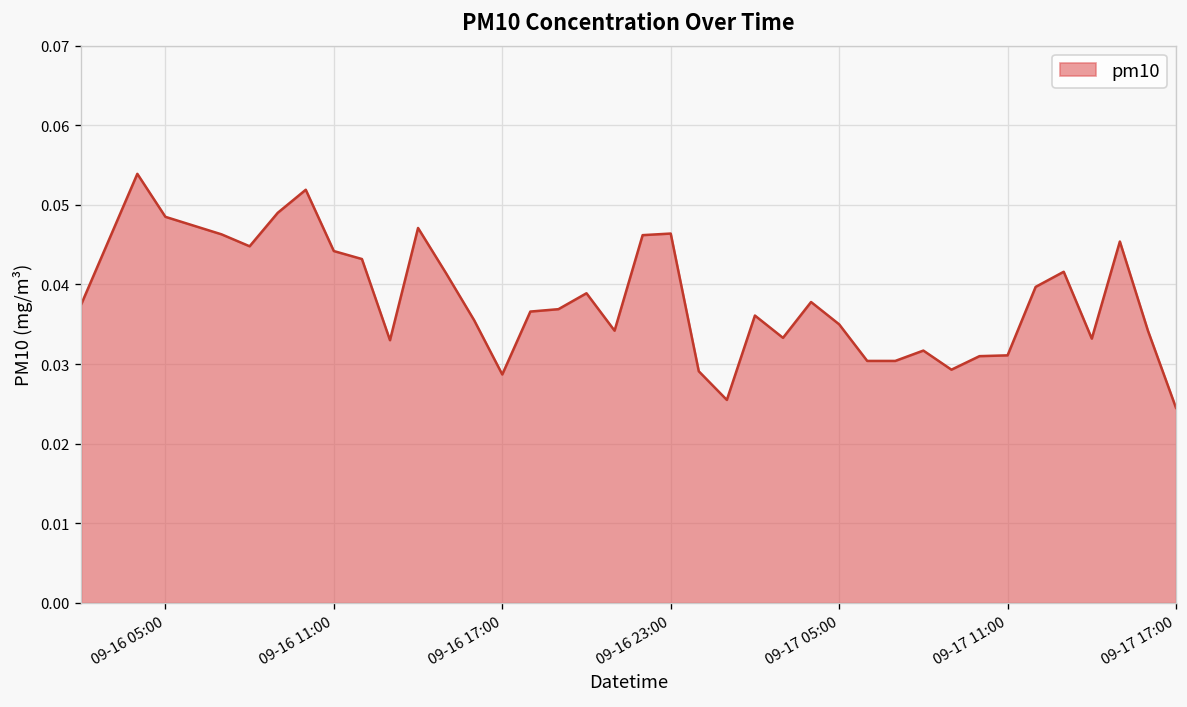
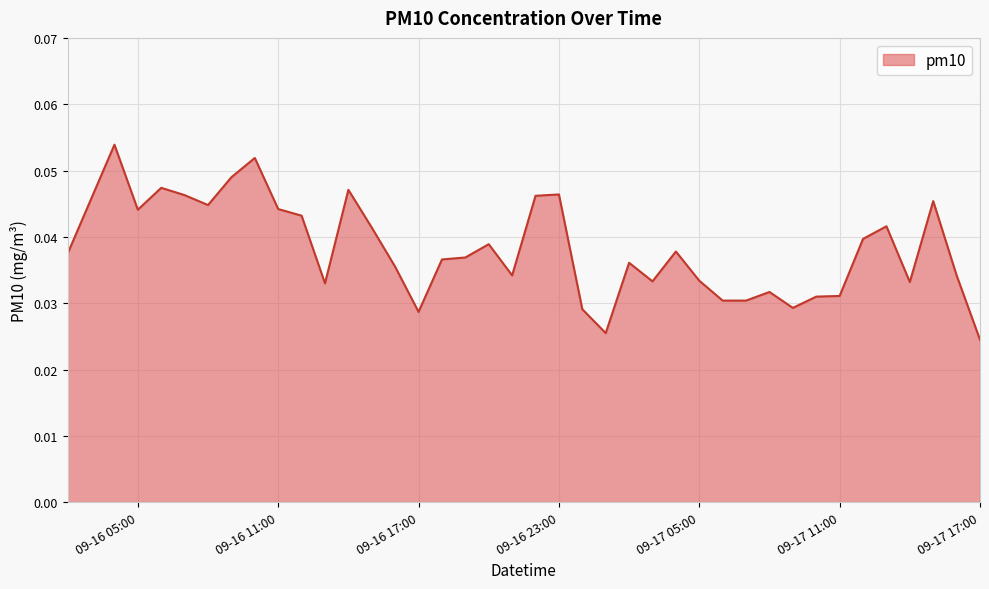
09-16 05:00: 0.049 -> 0.044
09-17 05:00: 0.035 -> 0.033
